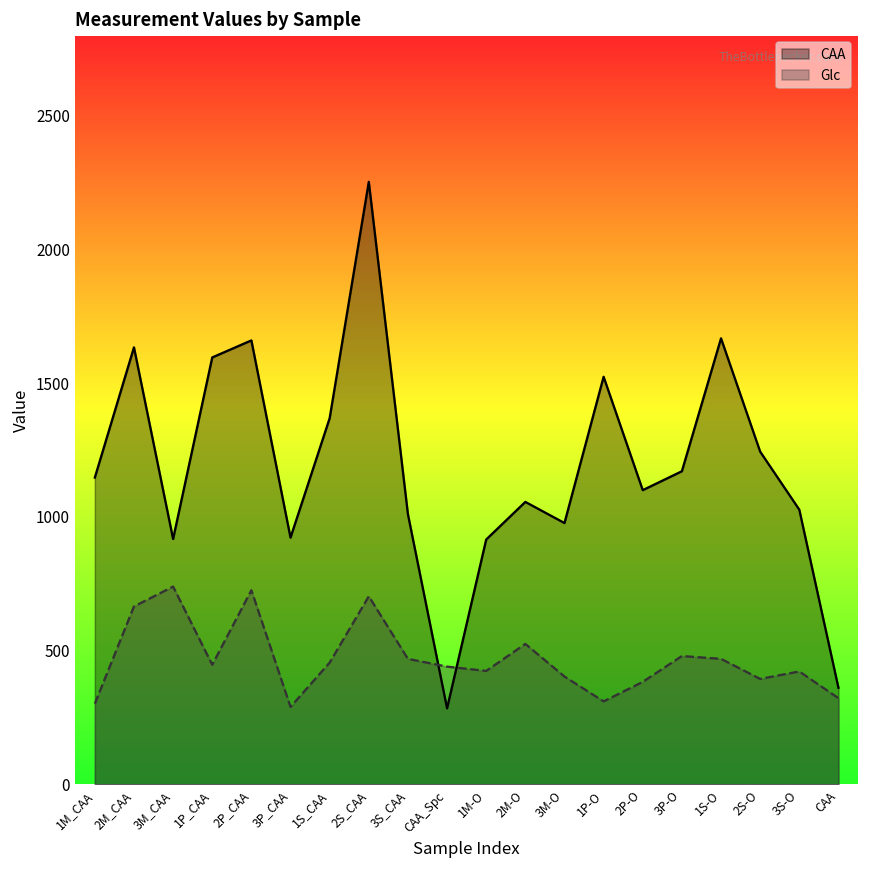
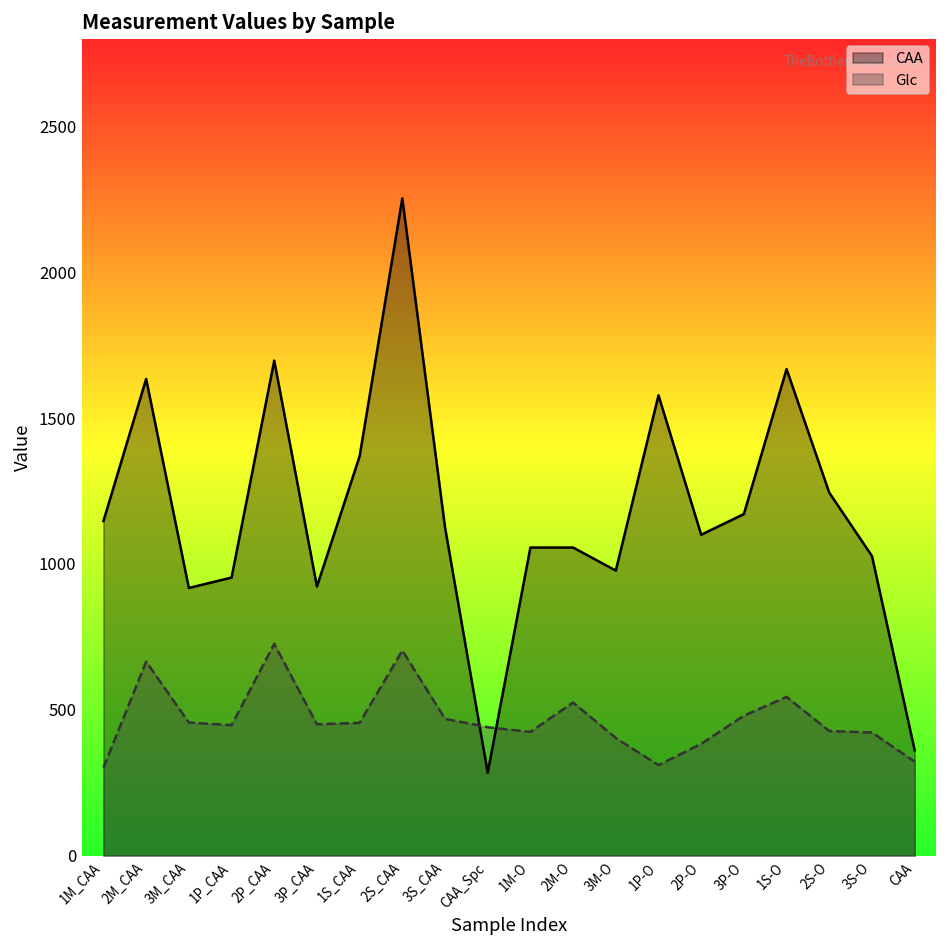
Glc, 3M_CAA: 740 -> 460
CAA, 1P_CAA: 1600 -> 950
CAA, 2P_CAA: 1660 -> 1700
Glc, 3P_CAA: 290 -> 450
CAA, 3S_CAA: 1010 -> 1130
CAA, 1M-O: 920 -> 1060
CAA, 1P-O: 1520 -> 1580
Glc, 1S-O: 470 -> 540
Glc, 2S-O: 390 -> 430
